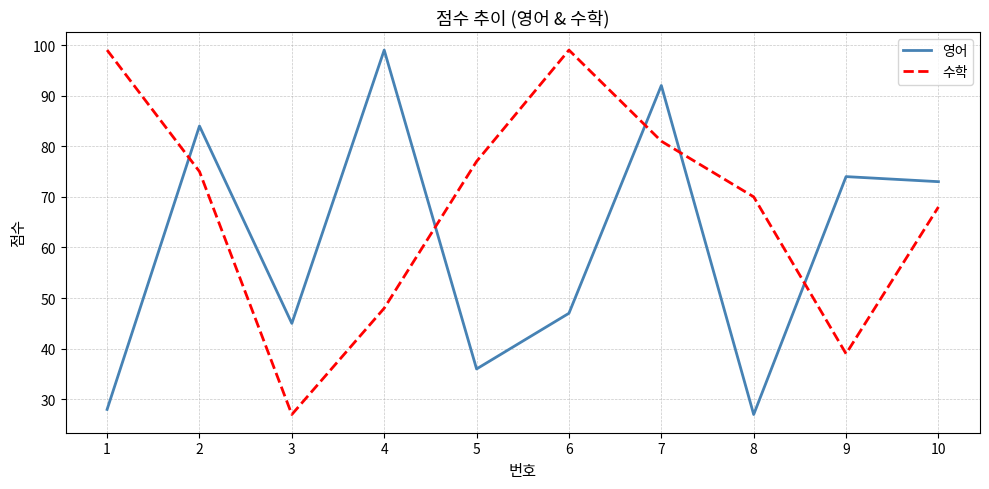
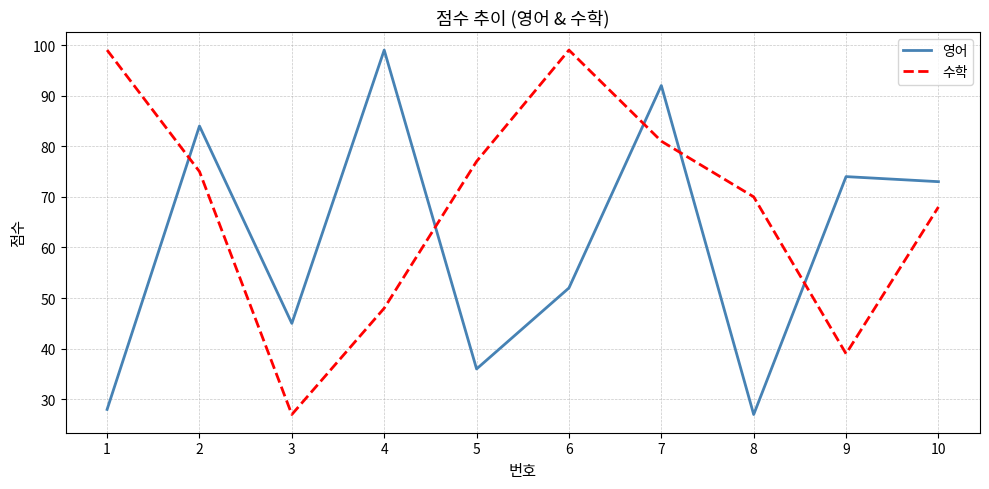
영어, 6: 47 -> 52
